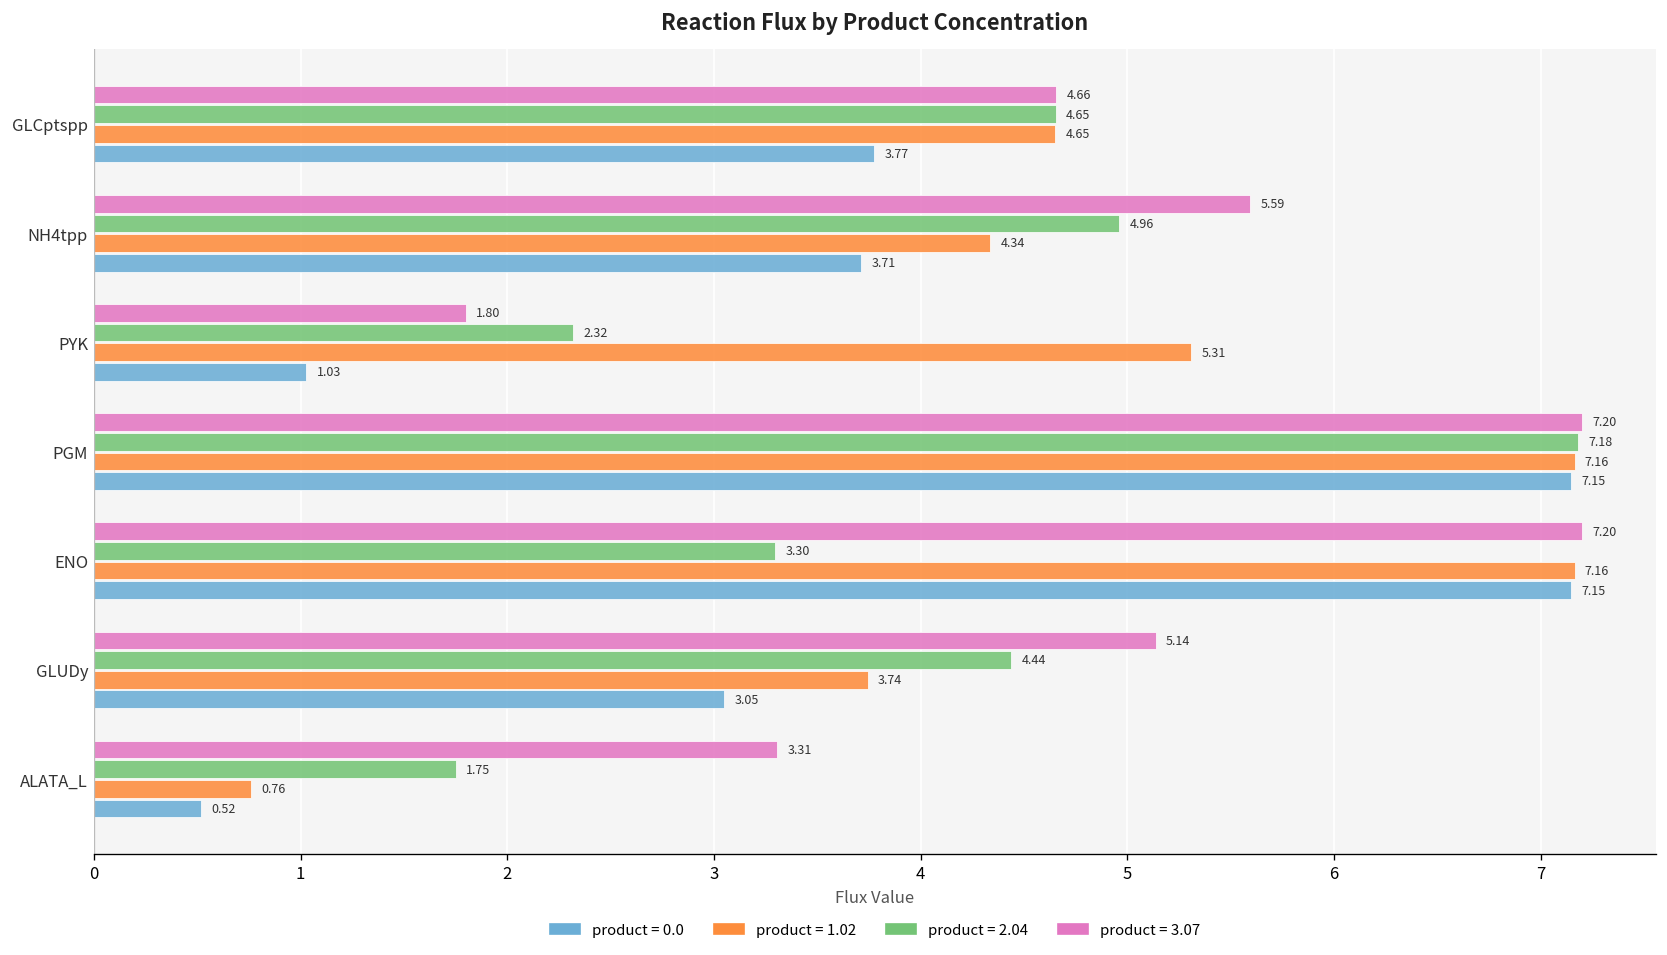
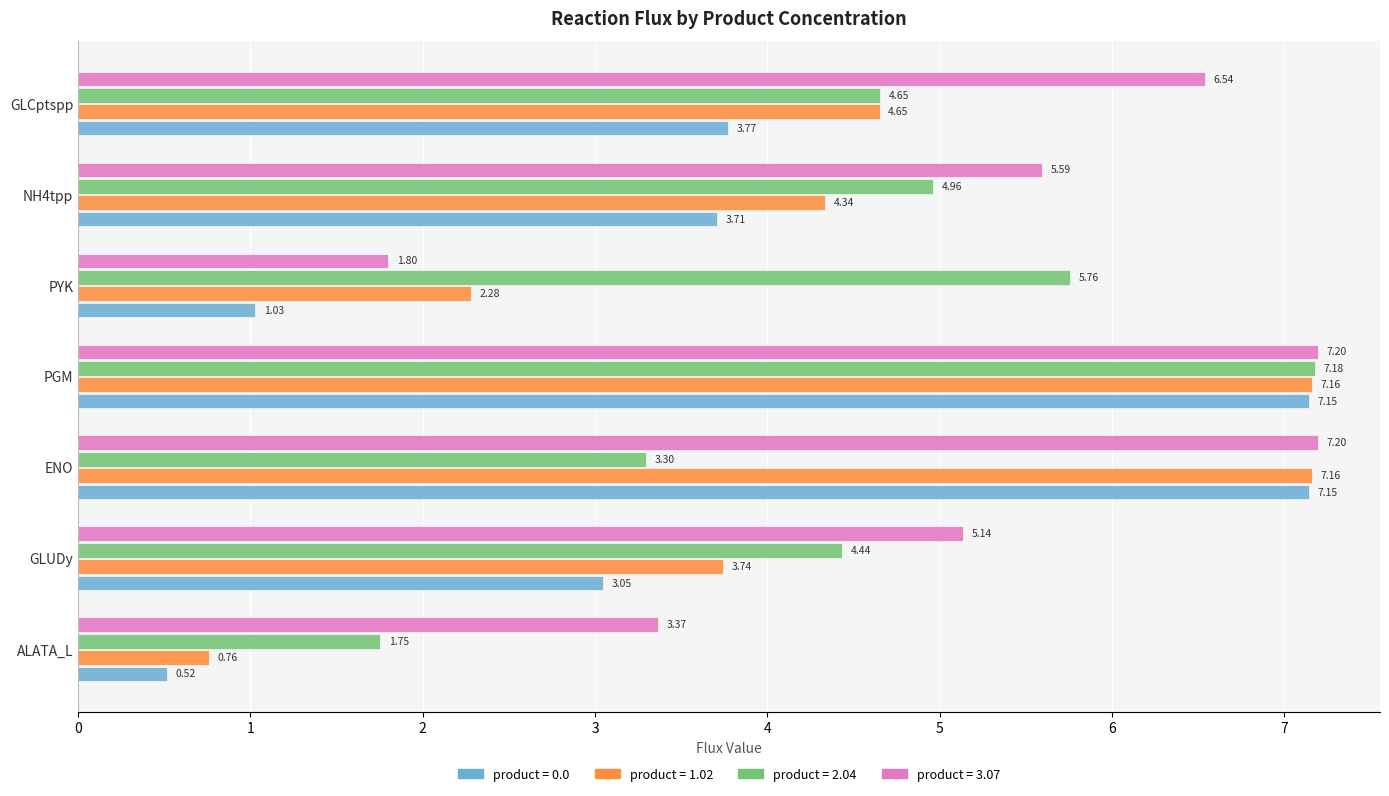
product = 3.07, GLCptspp: 4.66 -> 6.54
product = 2.04, PYK: 2.32 -> 5.76
product = 1.02, PYK: 5.31 -> 2.28
product = 3.07, ALATA_L: 3.31 -> 3.37
